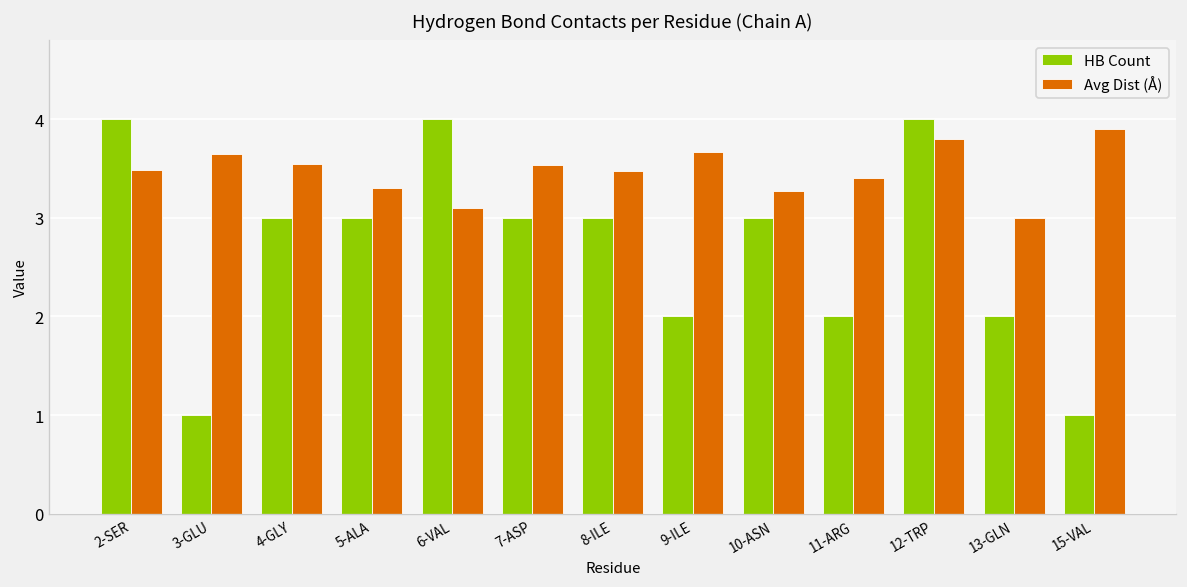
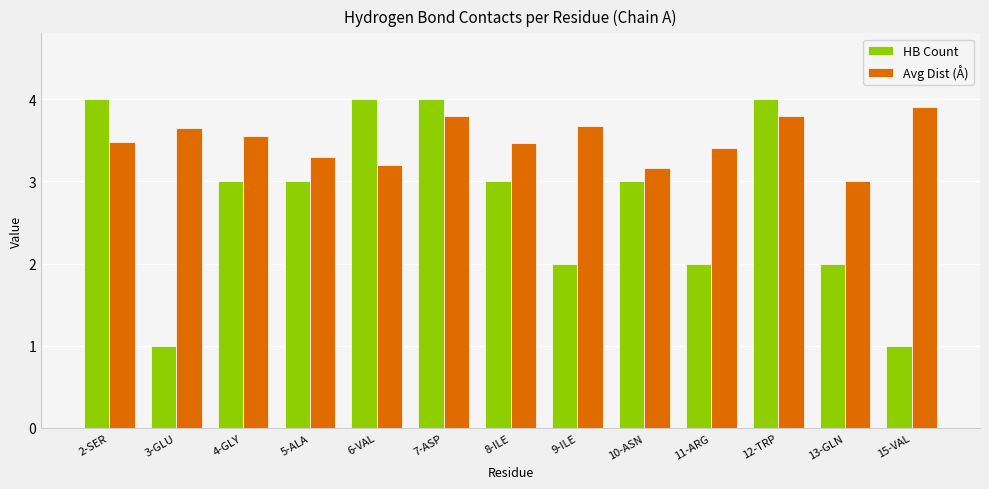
Avg Dist (Å), 6-VAL: 3.1 -> 3.2
HB Count, 7-ASP: 3 -> 4
Avg Dist (Å), 7-ASP: 3.5 -> 3.8
Avg Dist (Å), 10-ASN: 3.3 -> 3.2
